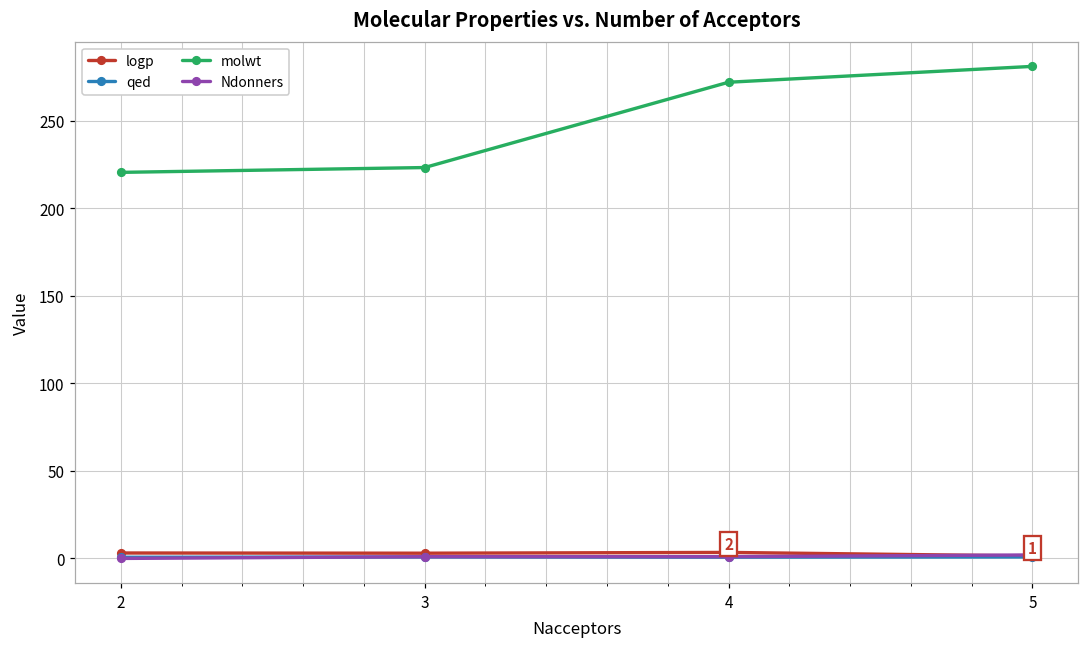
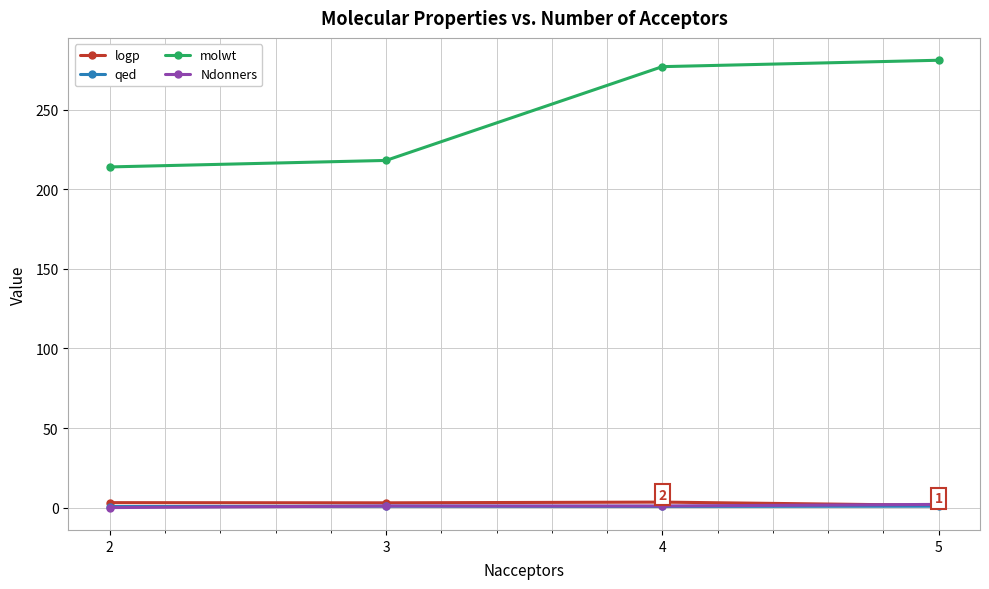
molwt, 2: 221 -> 214
molwt, 3: 223 -> 218
molwt, 4: 272 -> 277
